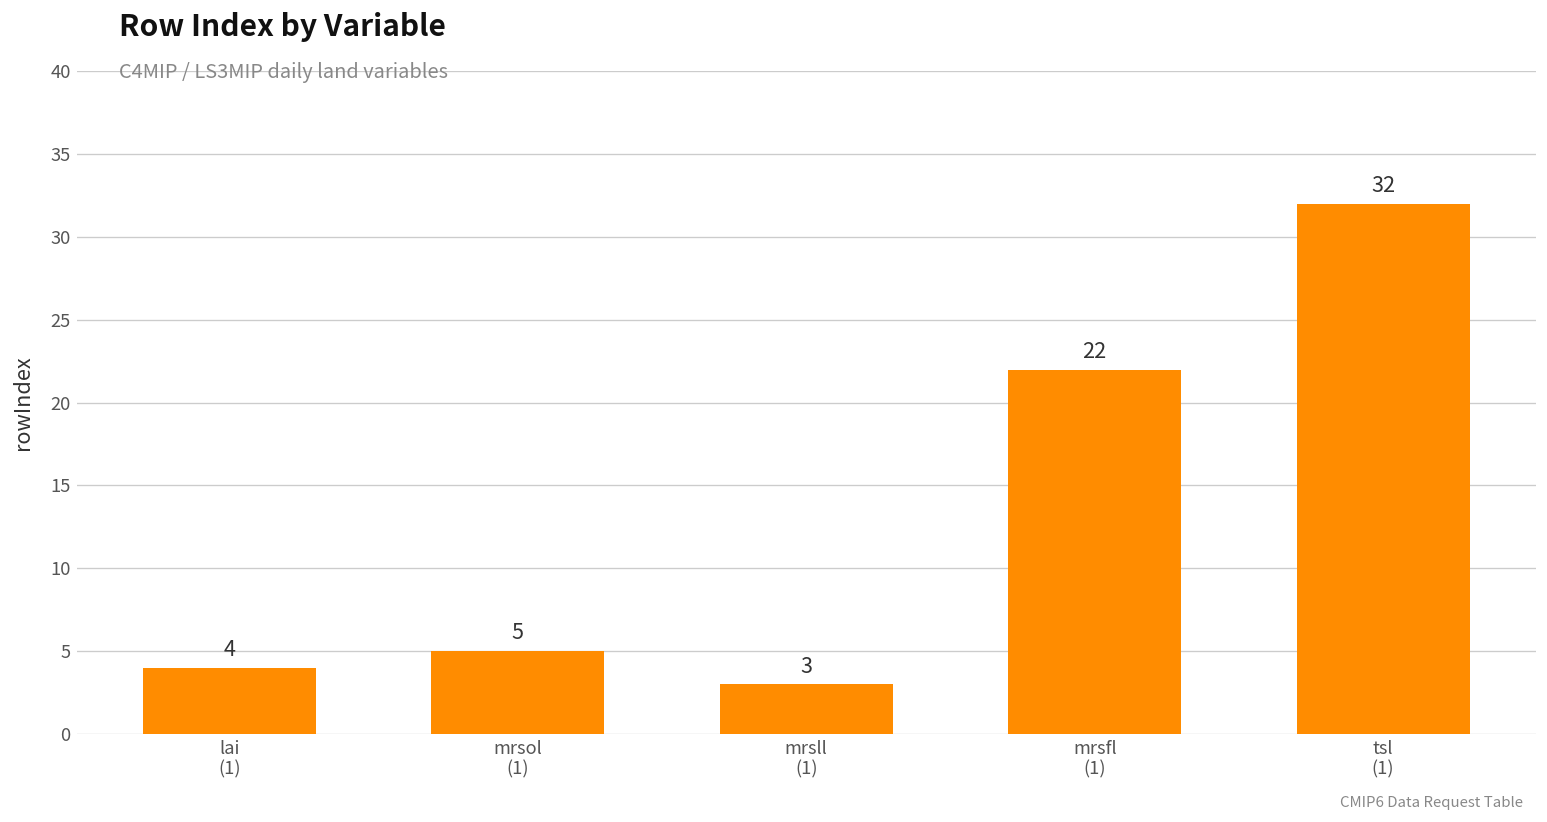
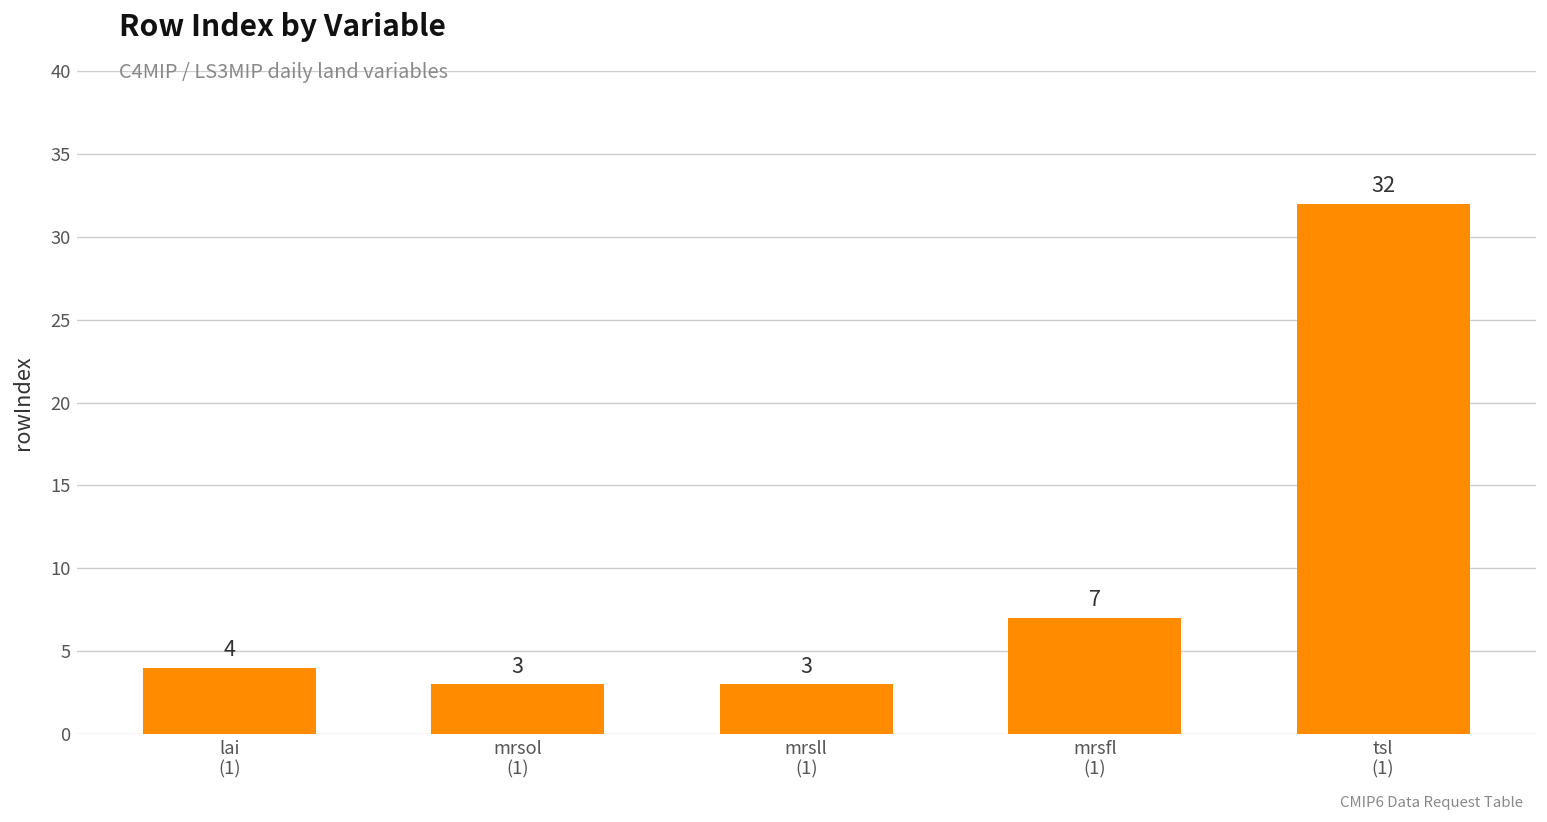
mrsol (1): 5 -> 3
mrsfl (1): 22 -> 7
